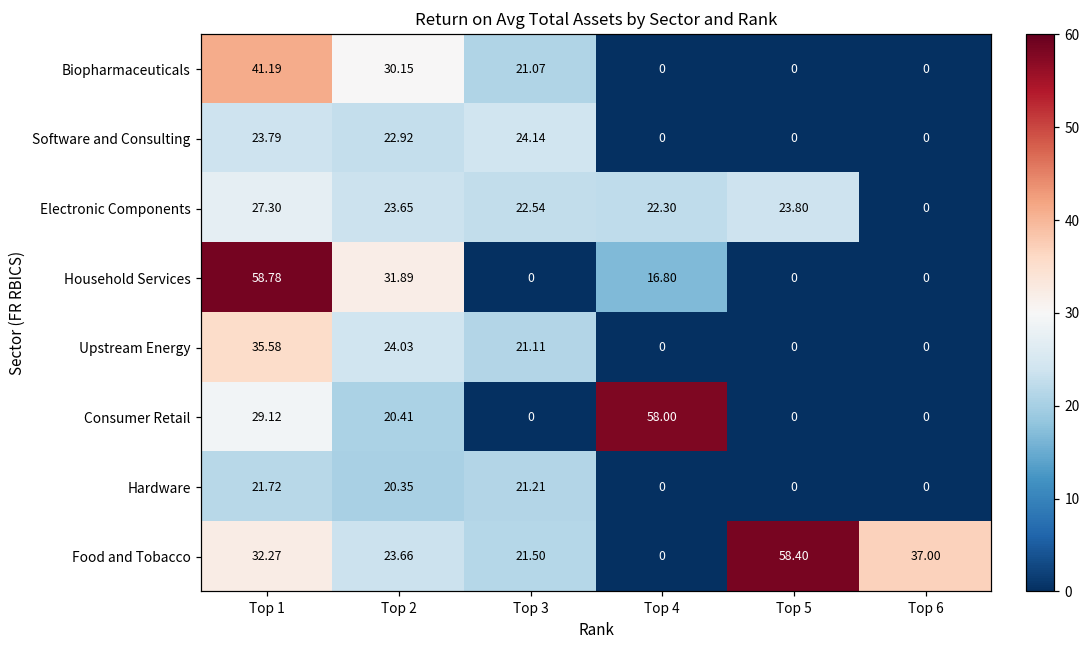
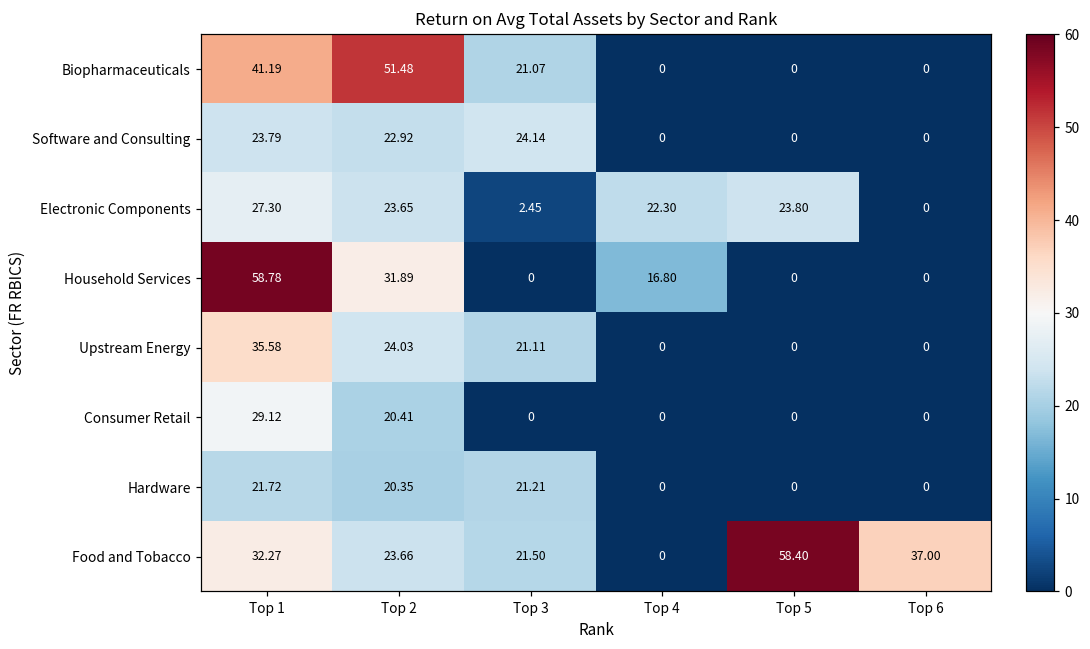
Biopharmaceuticals, Top 2: 30.15 -> 51.48
Electronic Components, Top 3: 22.54 -> 2.45
Consumer Retail, Top 4: 58.00 -> 0
